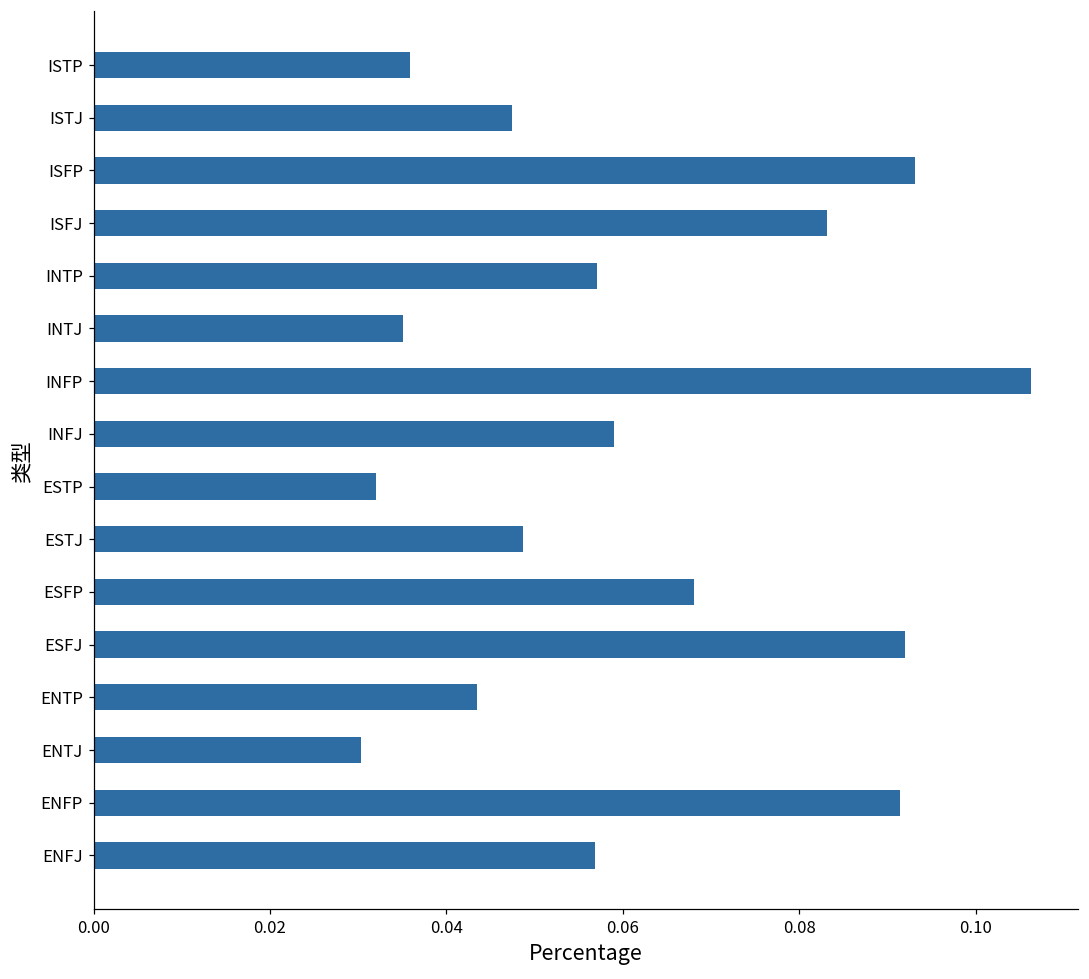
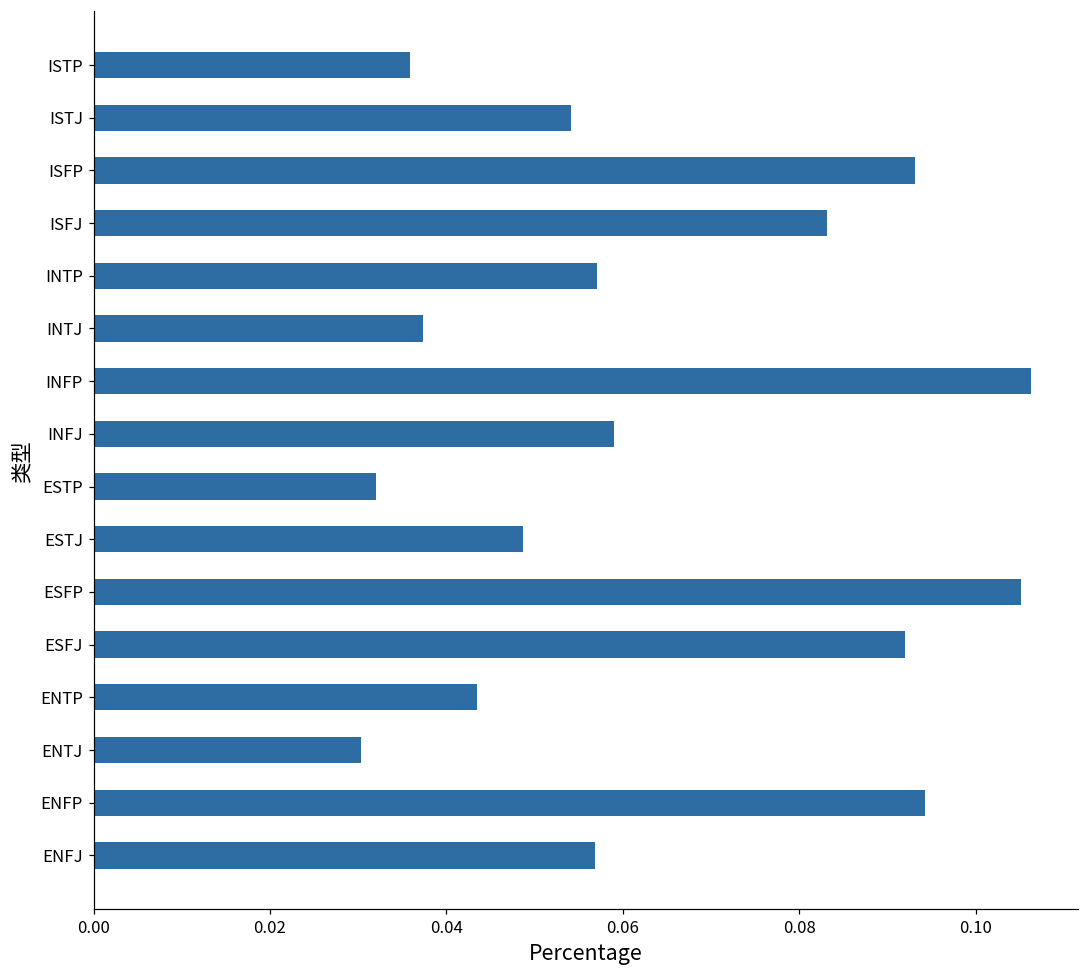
ISTJ: 0.047 -> 0.054
INTJ: 0.035 -> 0.037
ESFP: 0.068 -> 0.105
ENFP: 0.091 -> 0.094
